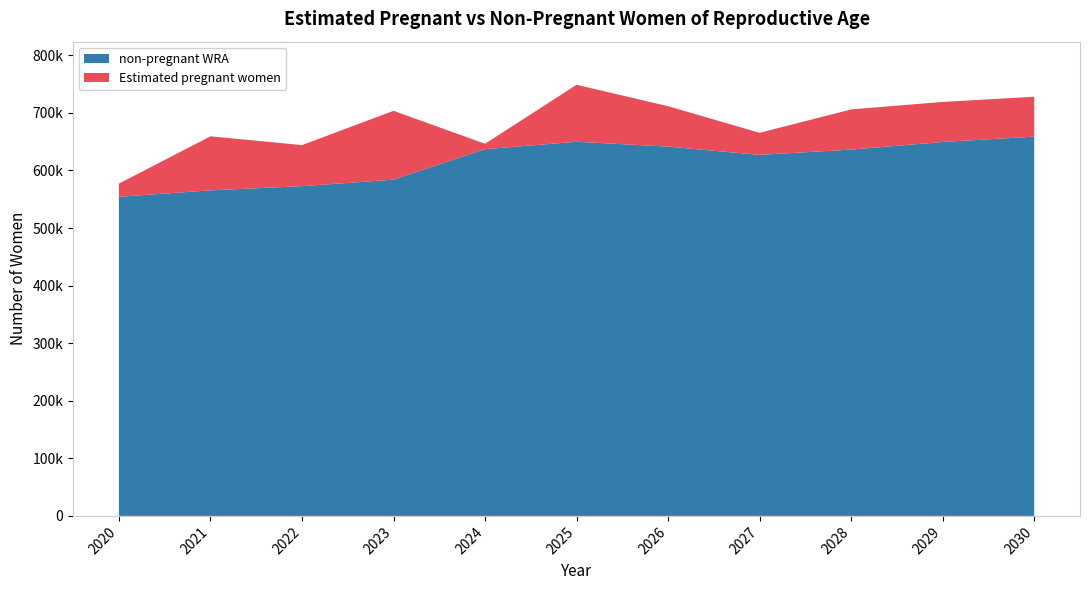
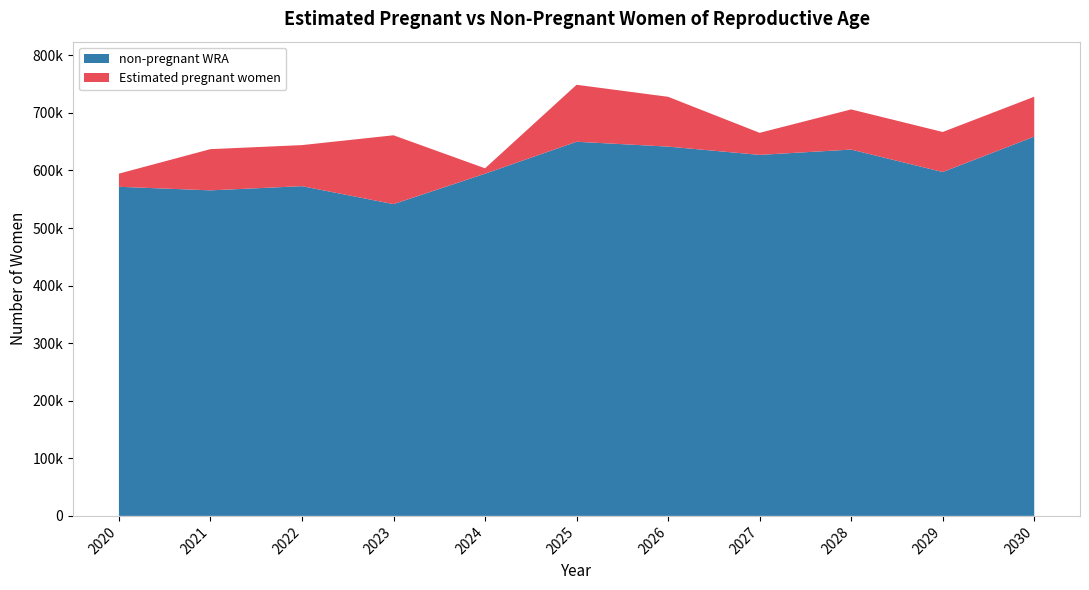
non-pregnant WRA, 2020: 550000 -> 570000
Estimated pregnant women, 2021: 90000 -> 70000
non-pregnant WRA, 2023: 580000 -> 540000
non-pregnant WRA, 2024: 640000 -> 590000
Estimated pregnant women, 2026: 70000 -> 90000
non-pregnant WRA, 2029: 650000 -> 600000
